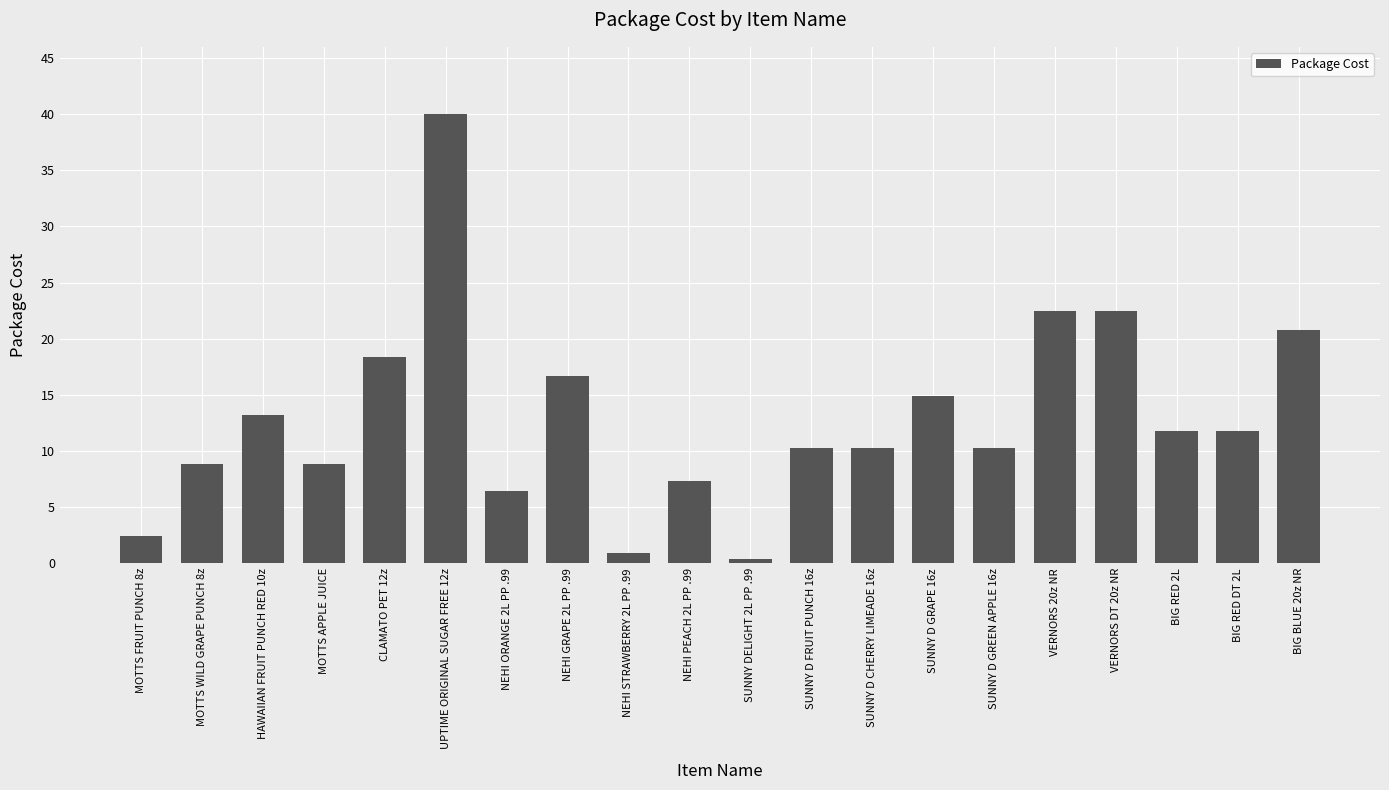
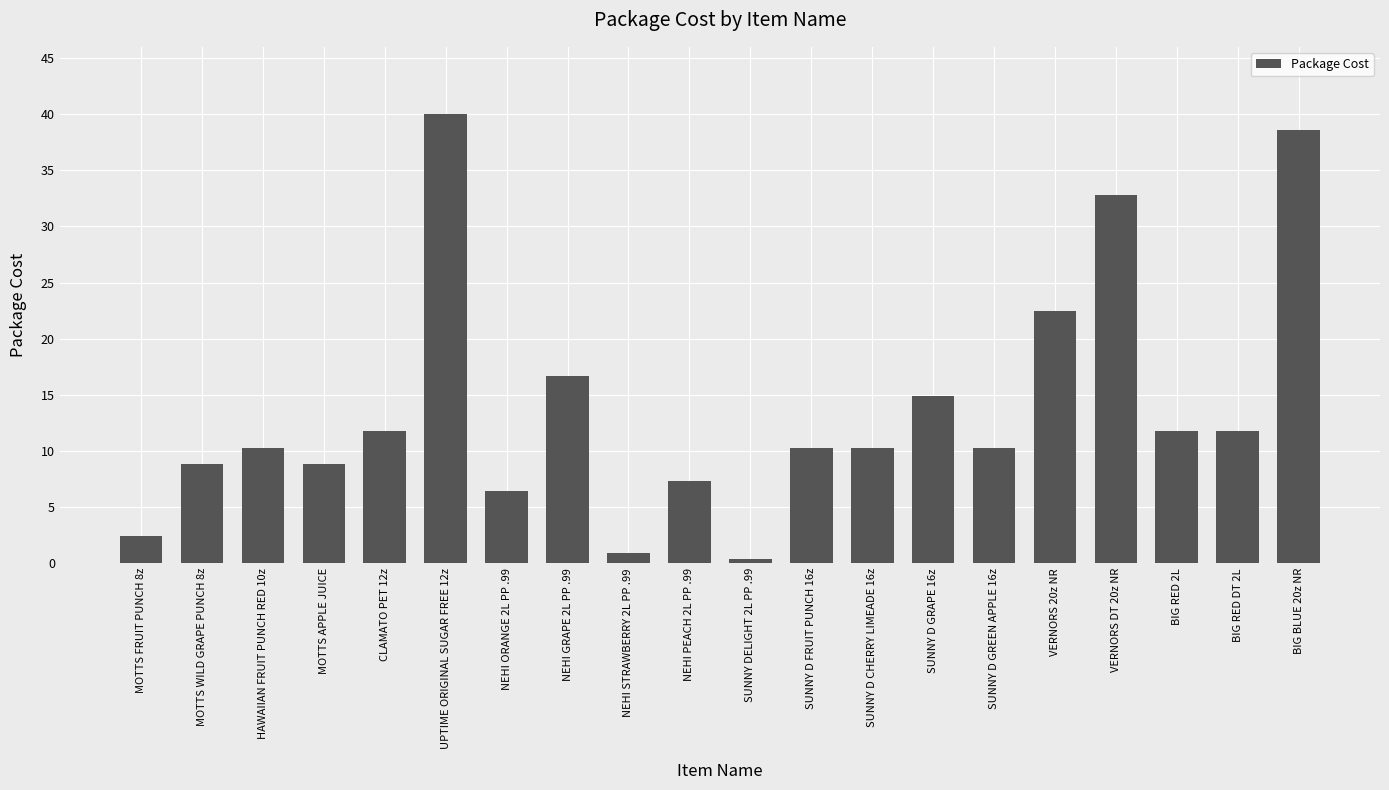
HAWAIIAN FRUIT PUNCH RED 10z: 13.2 -> 10.3
CLAMATO PET 12z: 18.3 -> 11.8
VERNORS DT 20z NR: 22.5 -> 32.8
BIG BLUE 20z NR: 20.8 -> 38.6
